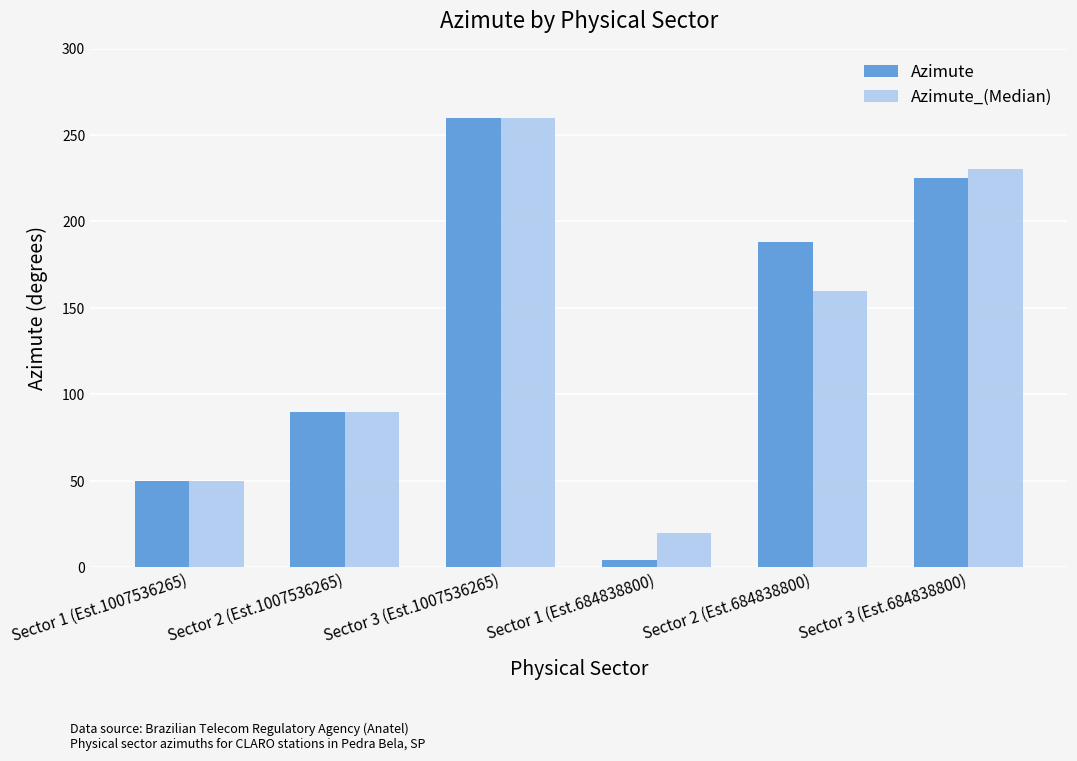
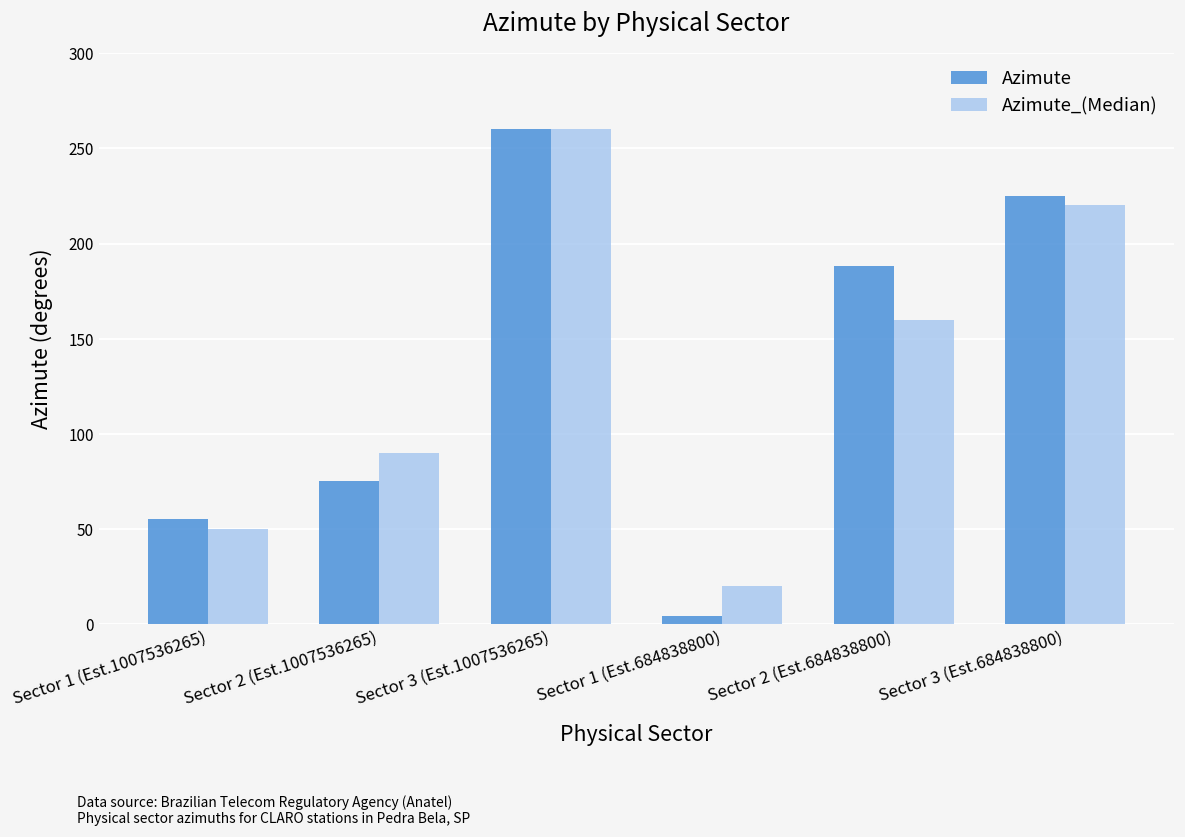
Azimute, Sector 1 (Est.1007536265): 50 -> 55
Azimute, Sector 2 (Est.1007536265): 90 -> 75
Azimute_(Median), Sector 3 (Est.684838800): 231 -> 220
